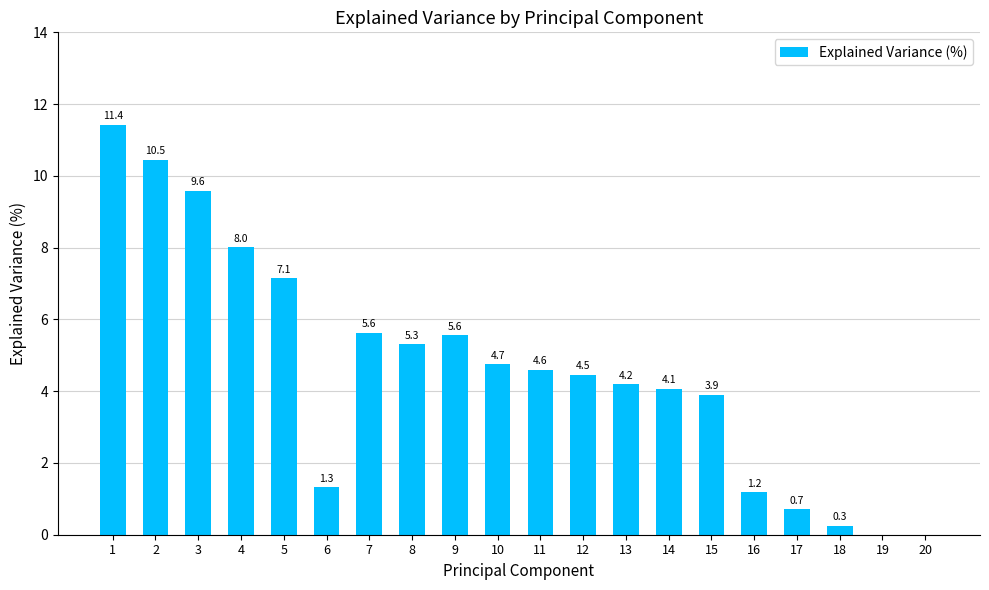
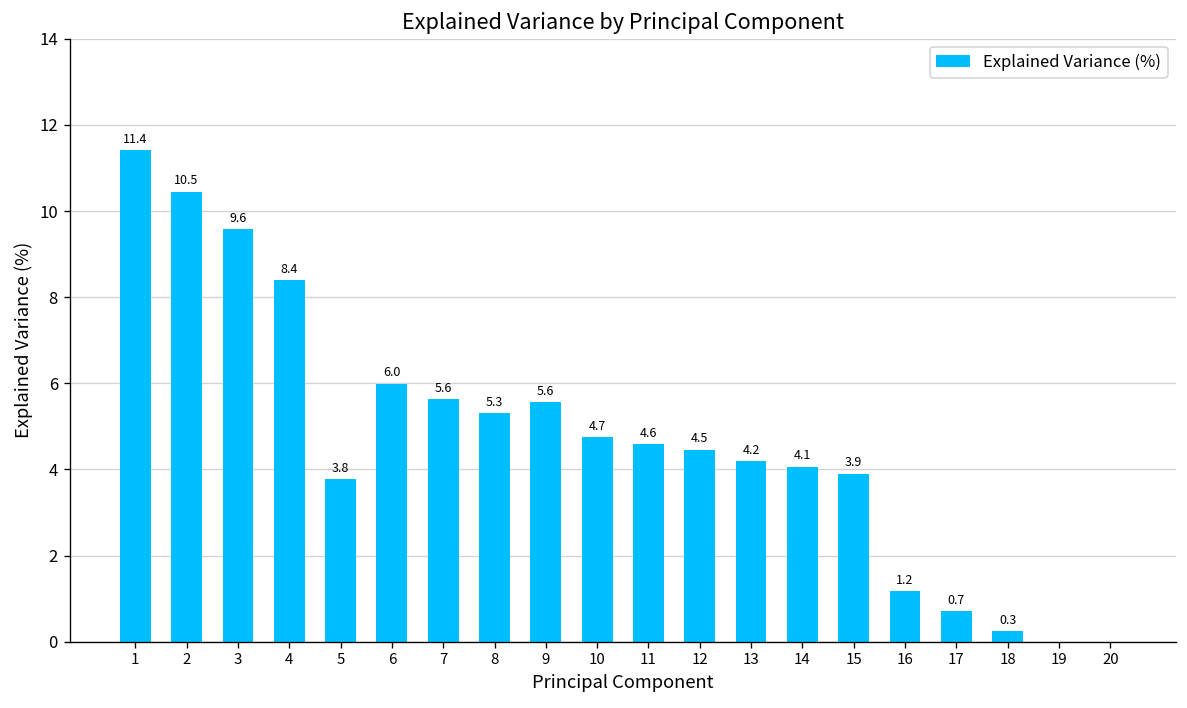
4: 8.0 -> 8.4
5: 7.1 -> 3.8
6: 1.3 -> 6.0
